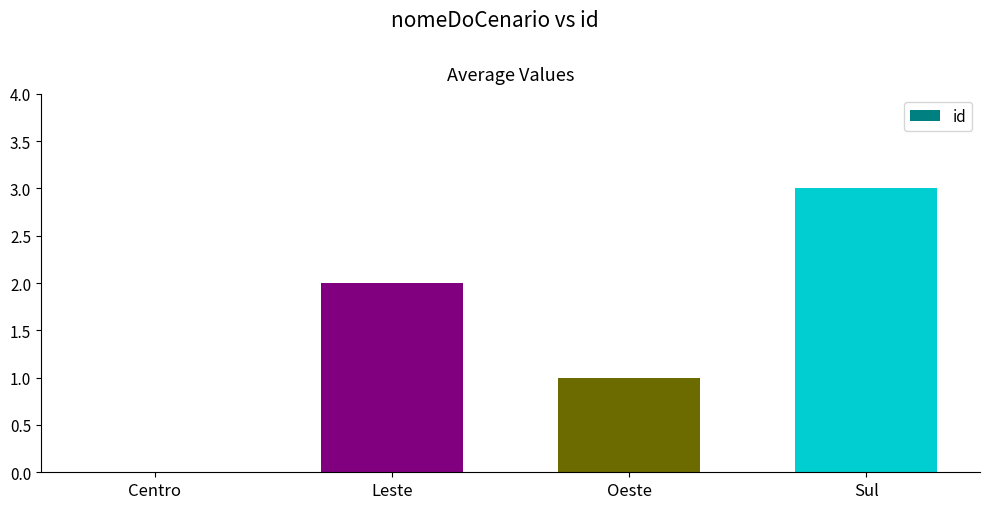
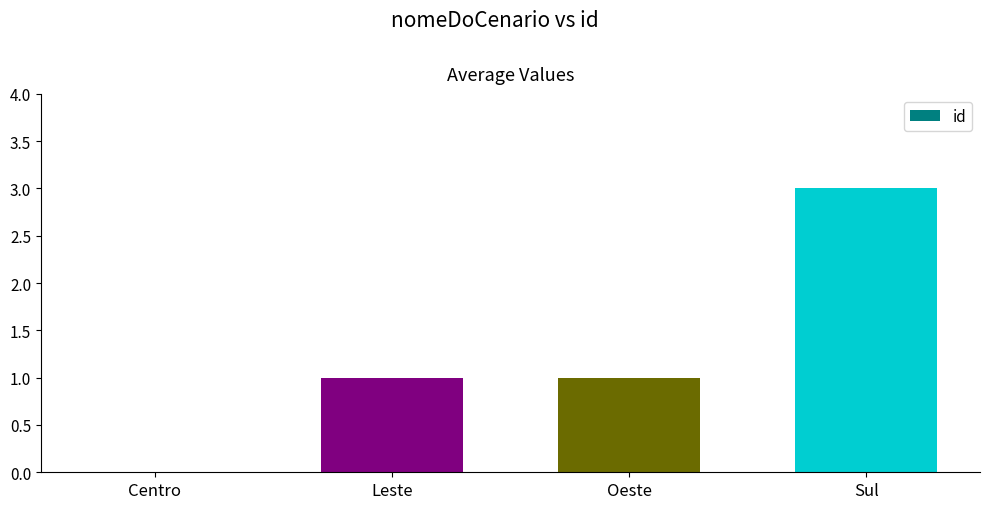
Leste: 2 -> 1
